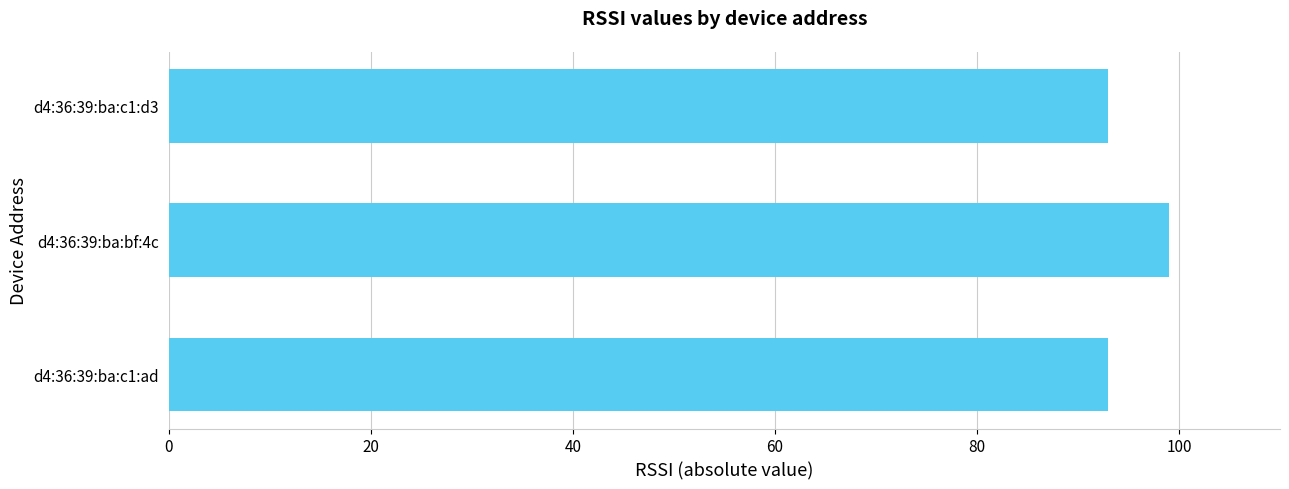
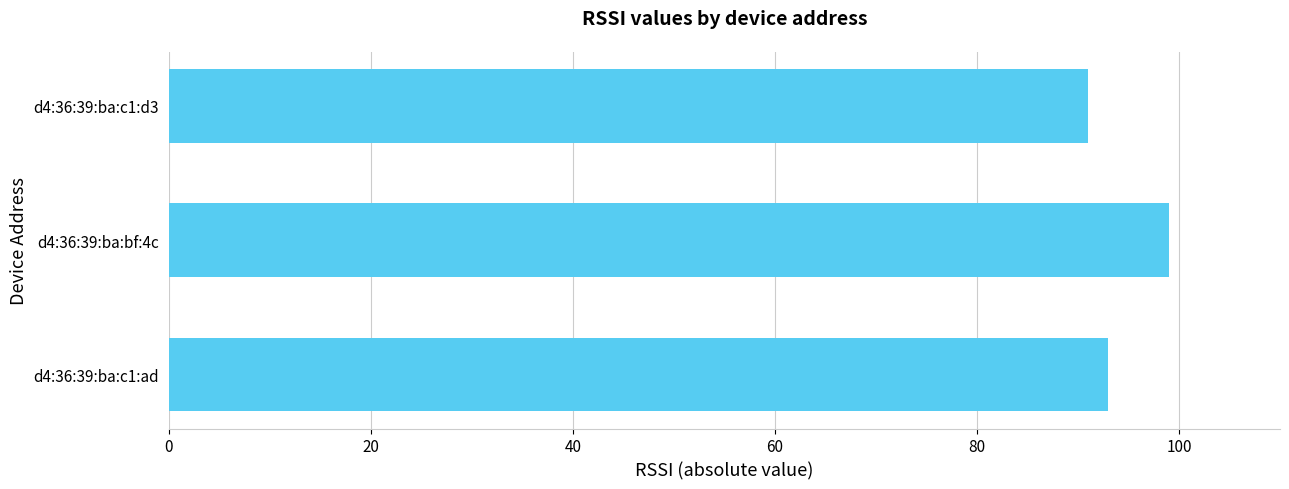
d4:36:39:ba:c1:d3: 93 -> 91
